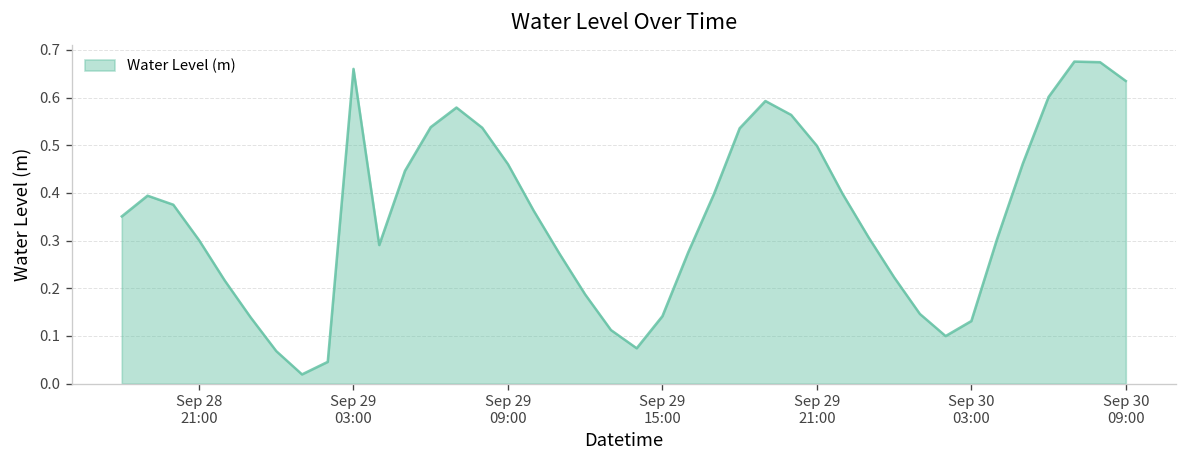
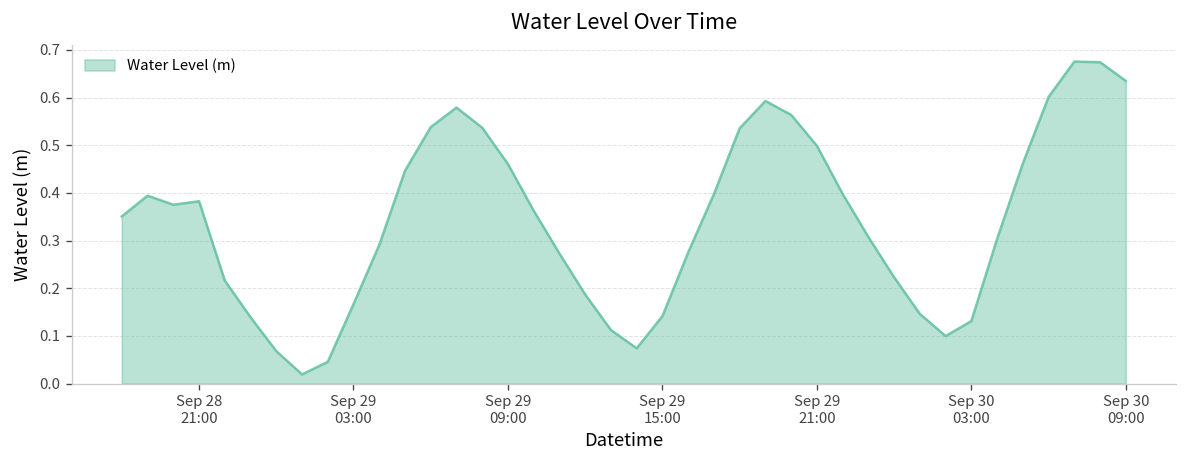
Sep 28 21:00: 0.30 -> 0.38
Sep 29 03:00: 0.66 -> 0.17
